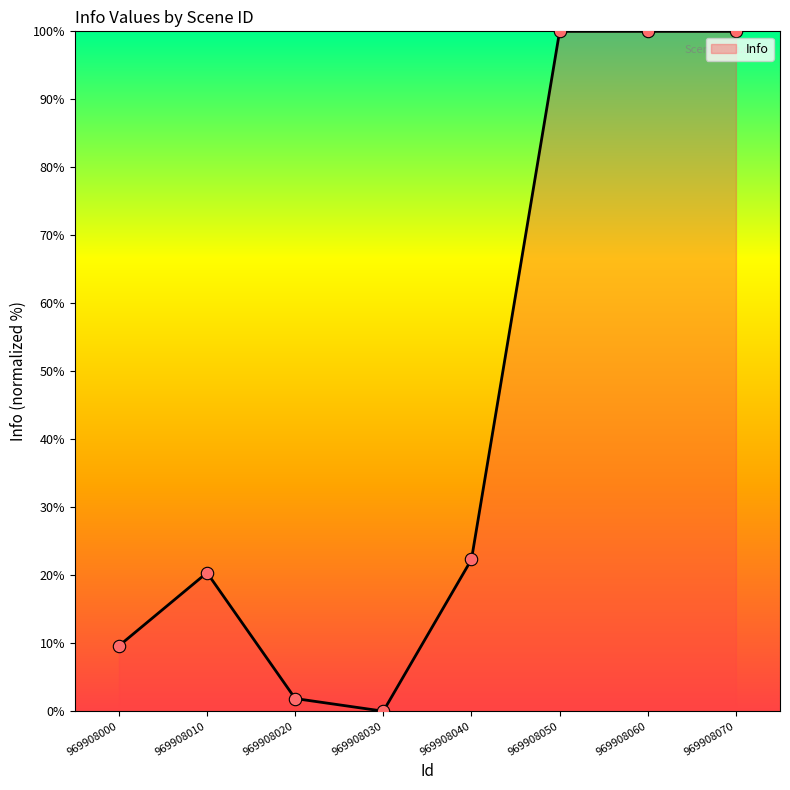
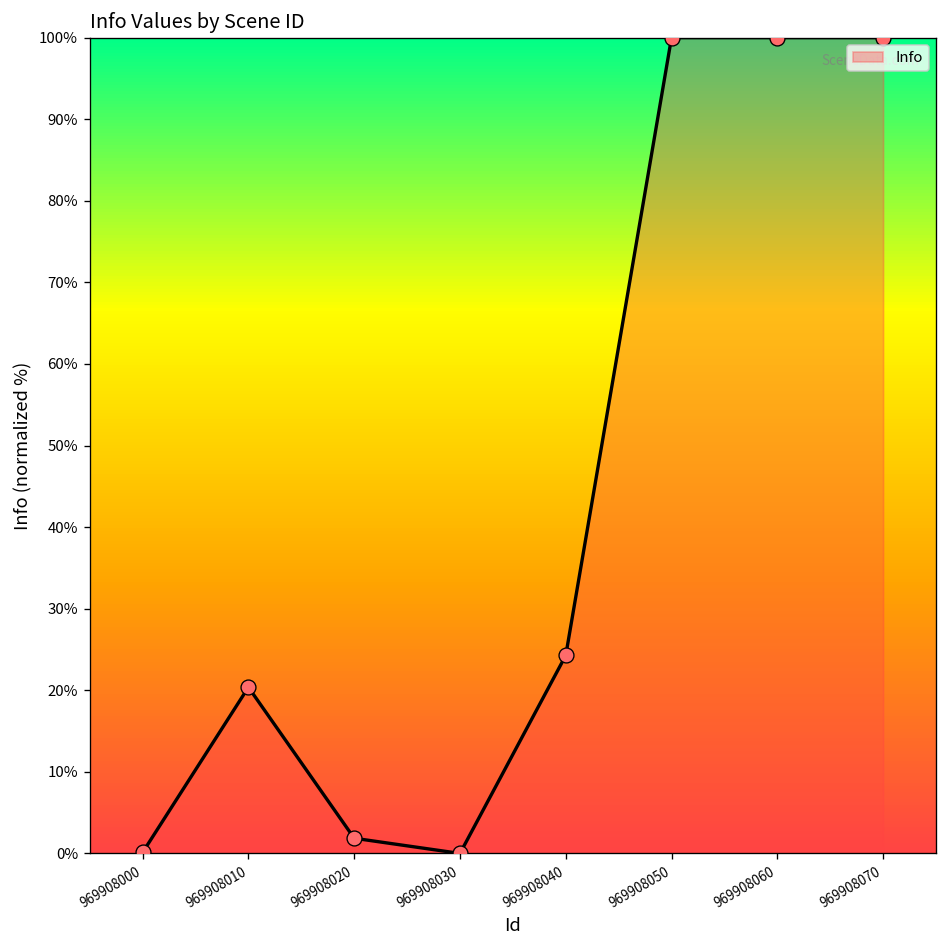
969908000: 10% -> 0%
969908040: 22% -> 24%
